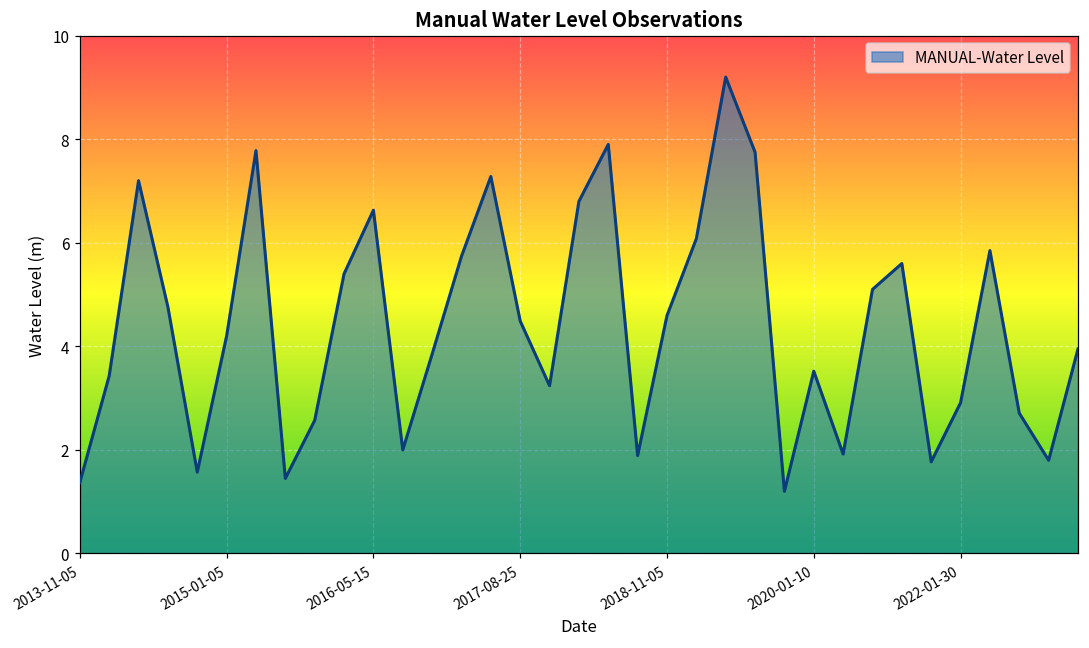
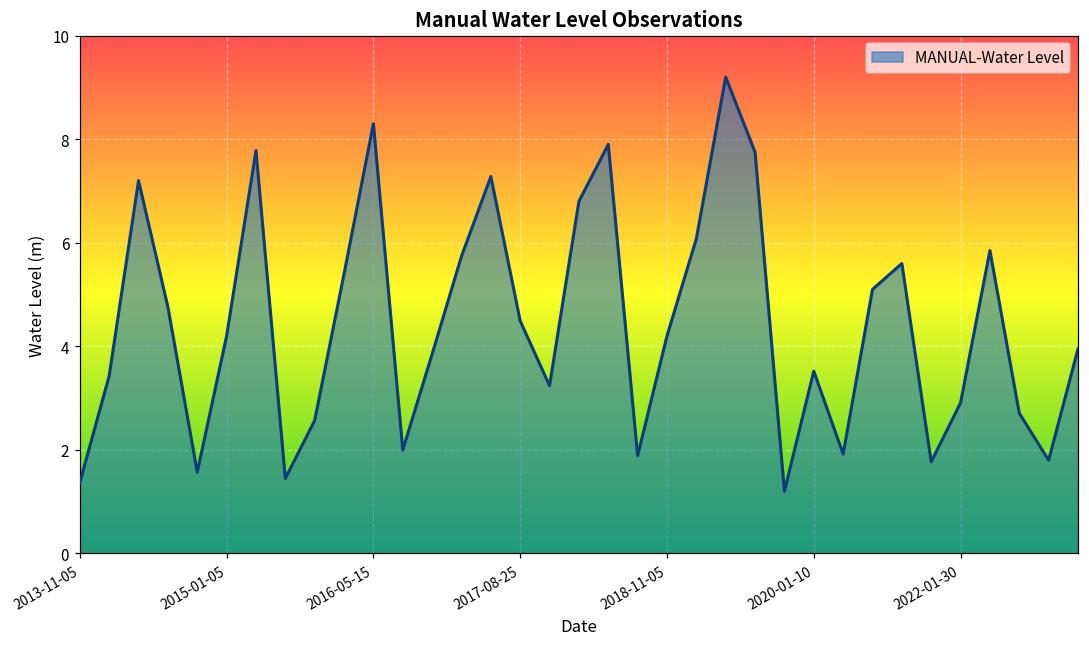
2016-05-15: 6.6 -> 8.3
2018-11-05: 4.6 -> 4.2
